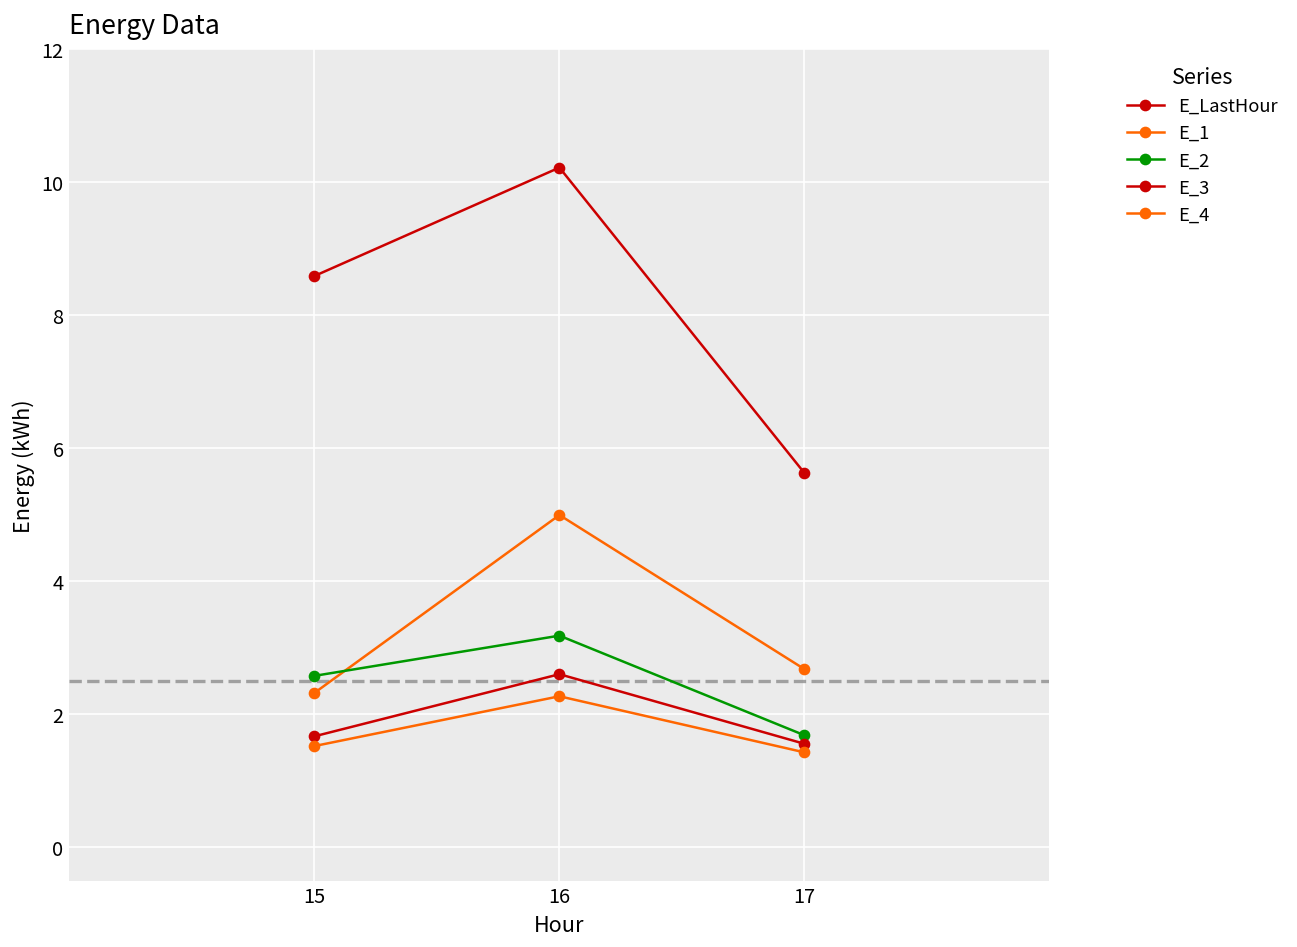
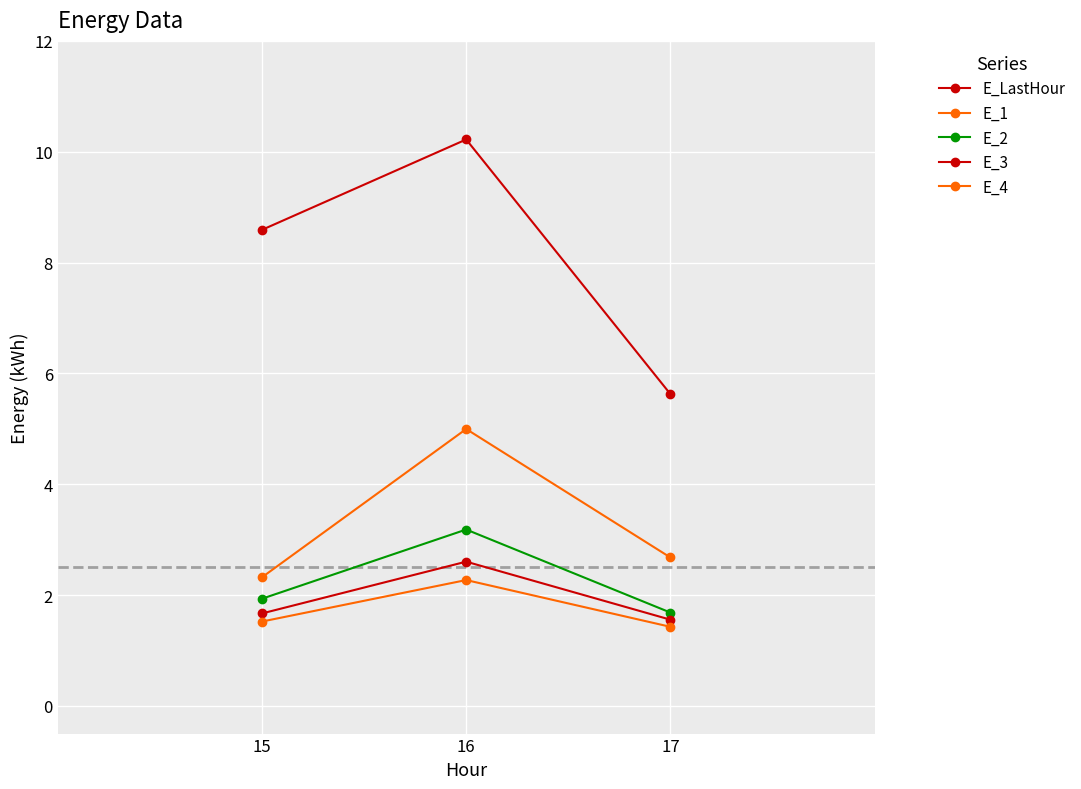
E_2, 15: 2.6 -> 1.9
